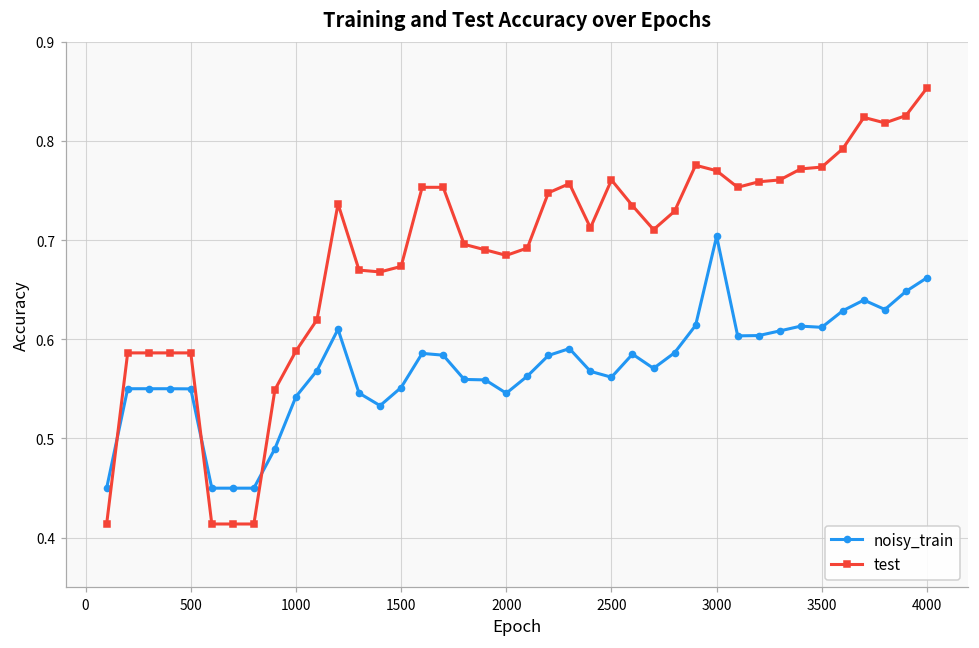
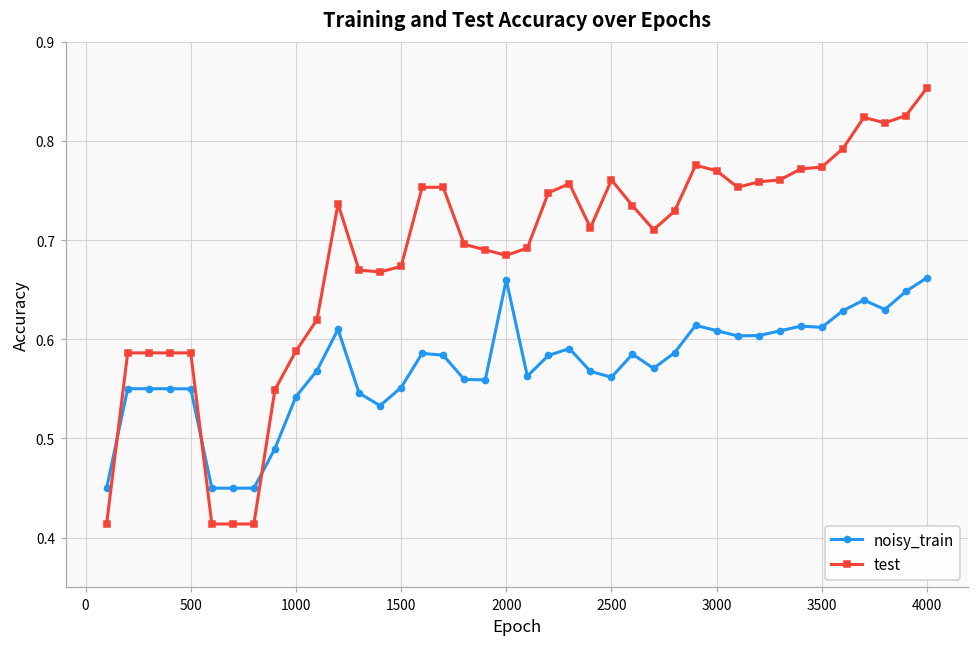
noisy_train, 2000: 0.55 -> 0.66
noisy_train, 3000: 0.70 -> 0.61
